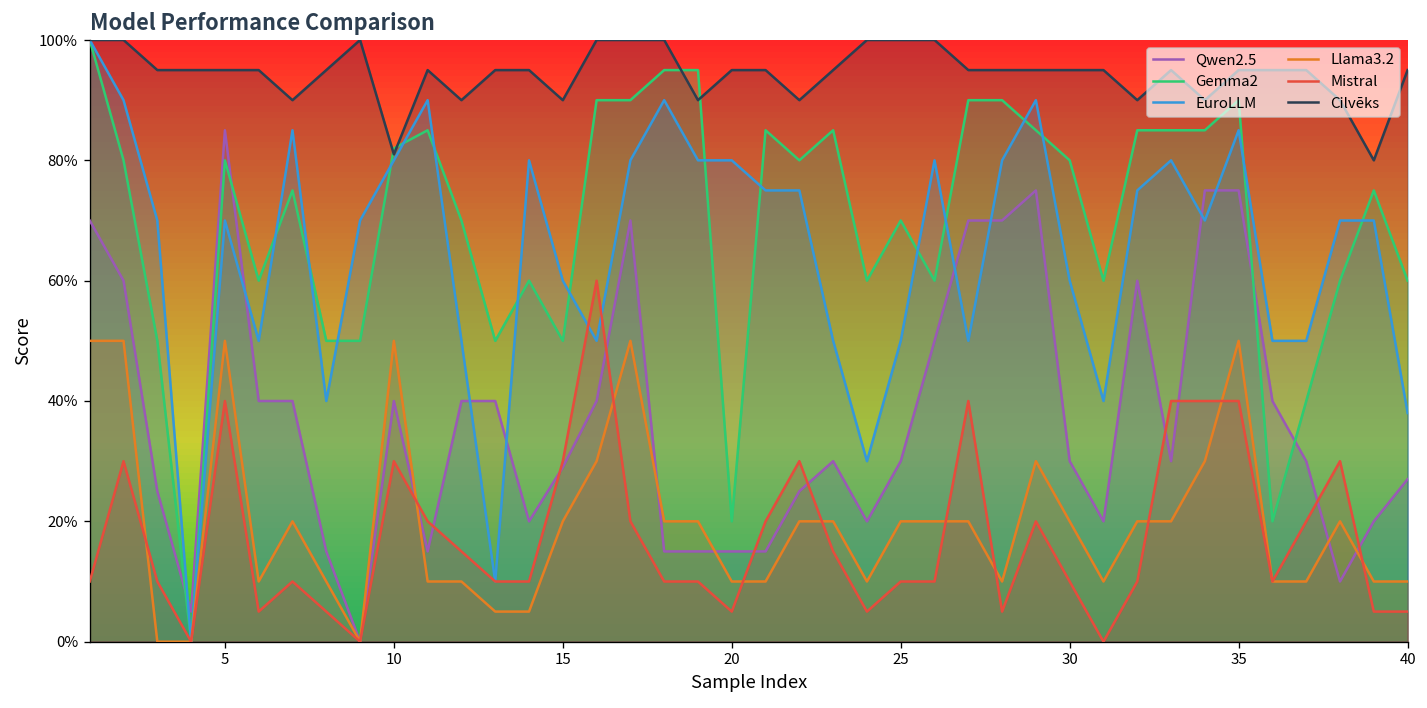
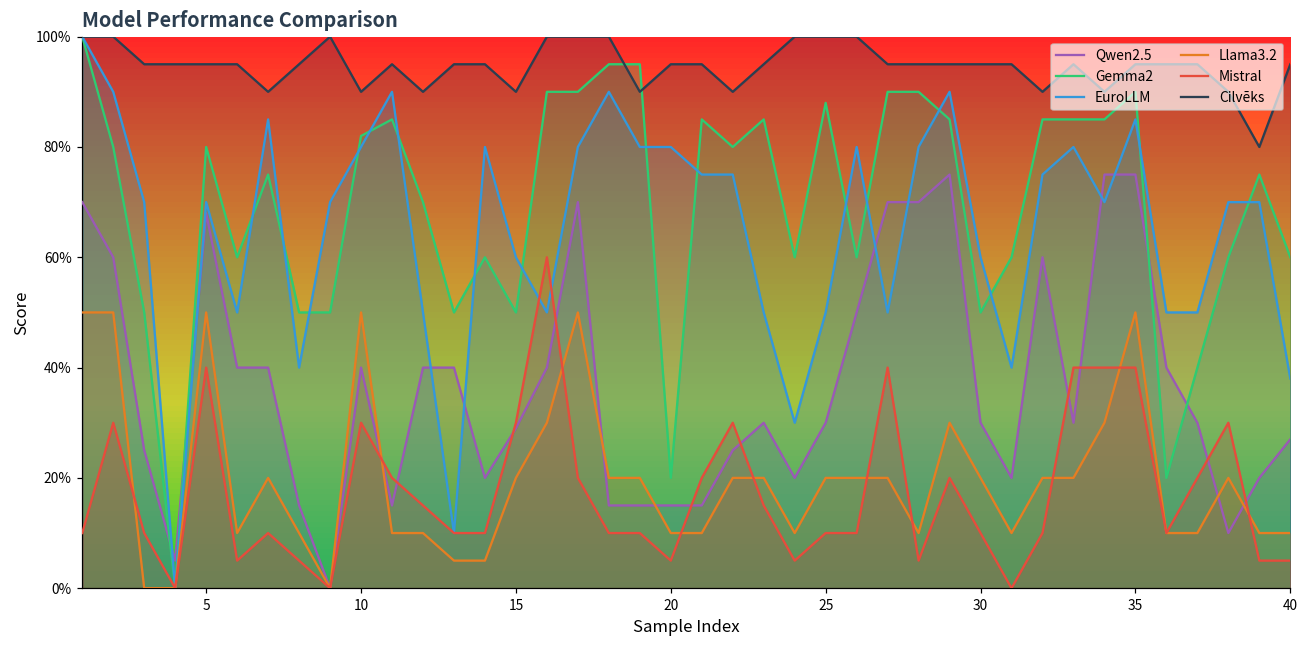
Qwen2.5, 5: 85% -> 68%
Cilvēks, 10: 81% -> 90%
Gemma2, 25: 70% -> 88%
Gemma2, 30: 80% -> 50%
